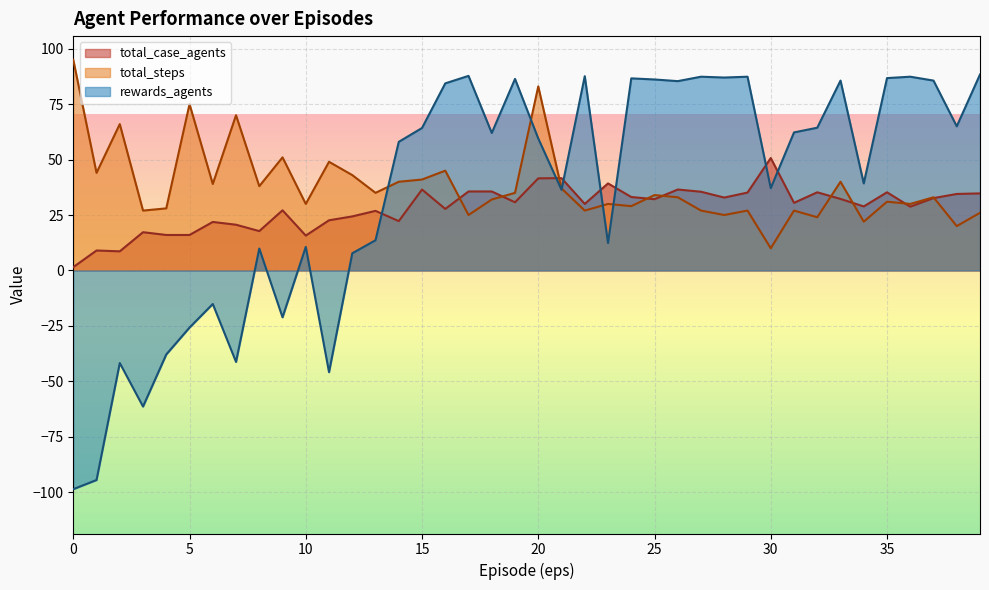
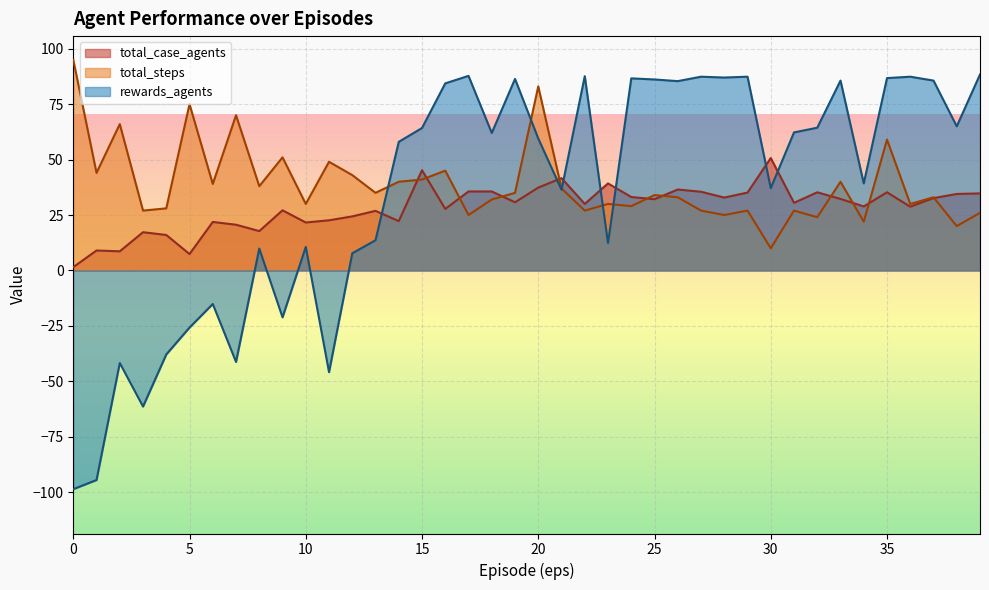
total_case_agents, 5: 16 -> 7
total_case_agents, 10: 16 -> 22
total_case_agents, 15: 37 -> 45
total_case_agents, 20: 42 -> 37
total_steps, 35: 31 -> 59
